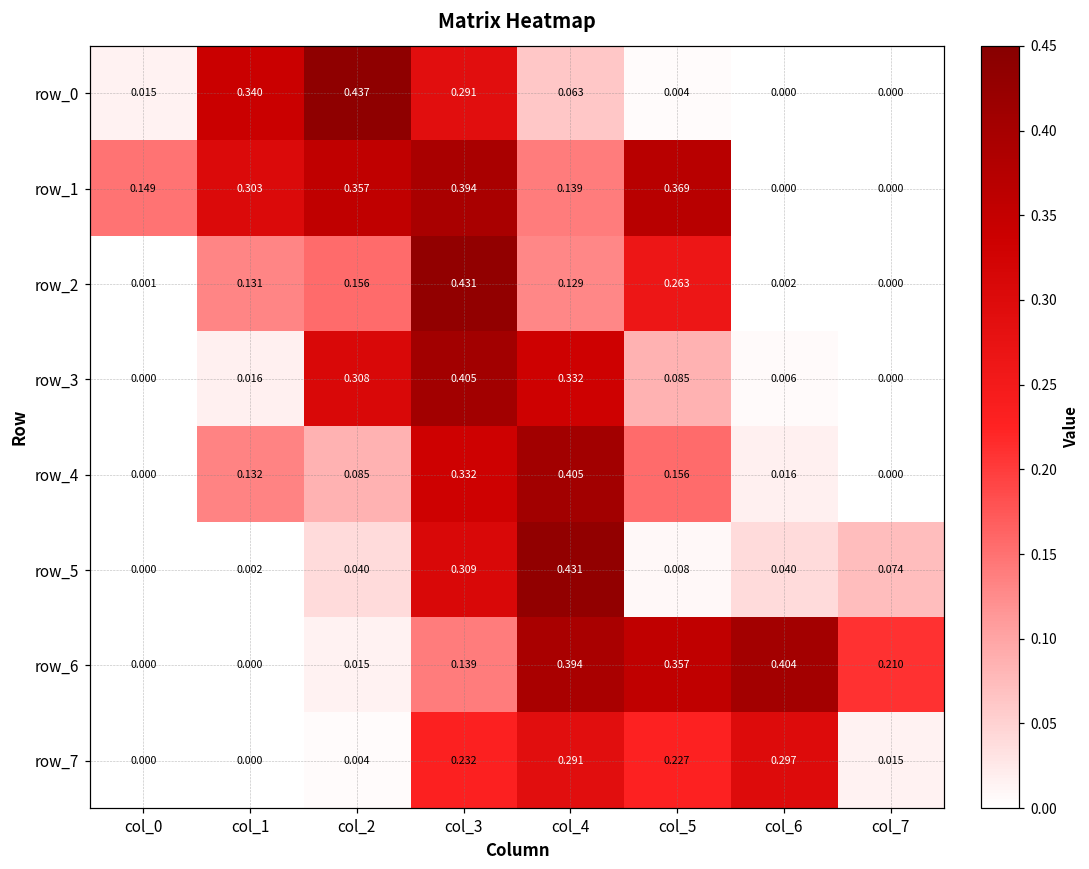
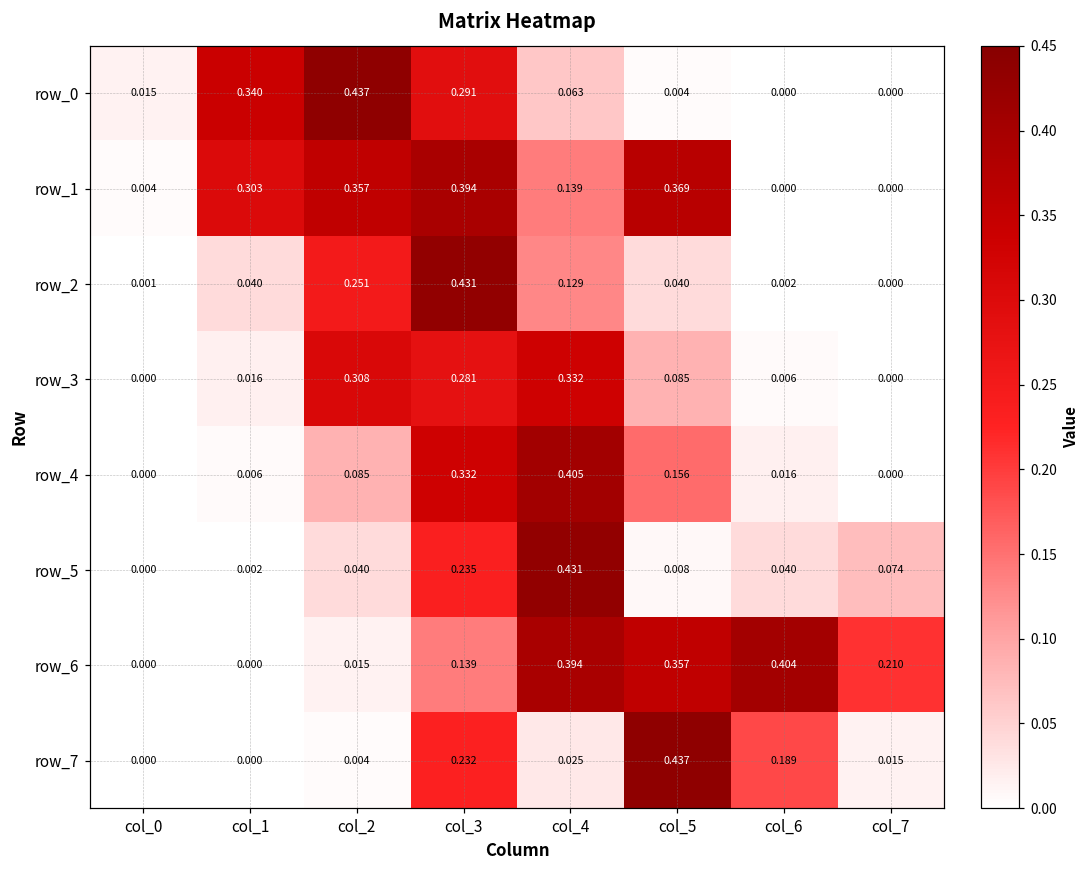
row_1, col_0: 0.149 -> 0.004
row_2, col_1: 0.131 -> 0.040
row_2, col_2: 0.156 -> 0.251
row_2, col_5: 0.263 -> 0.040
row_3, col_3: 0.405 -> 0.281
row_4, col_1: 0.132 -> 0.006
row_5, col_3: 0.309 -> 0.235
row_7, col_4: 0.291 -> 0.025
row_7, col_5: 0.227 -> 0.437
row_7, col_6: 0.297 -> 0.189
